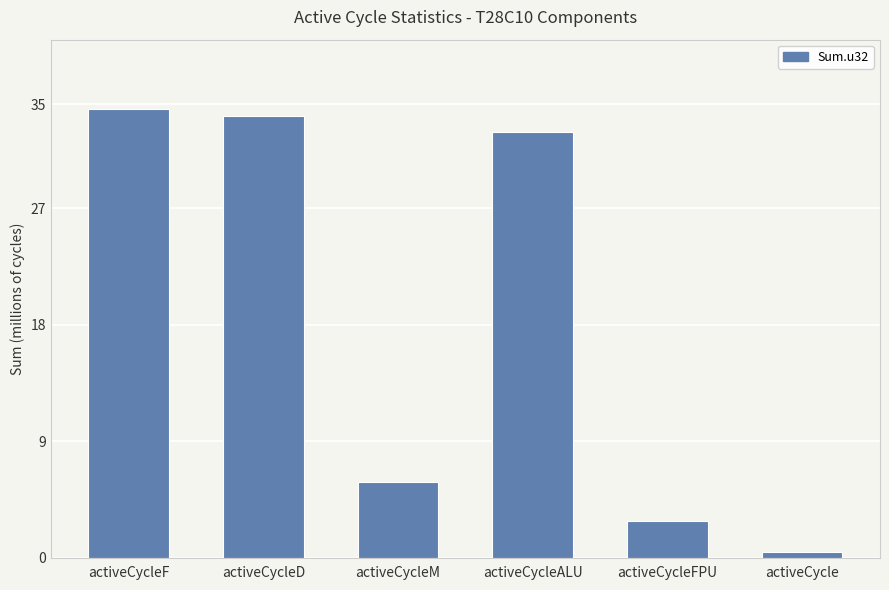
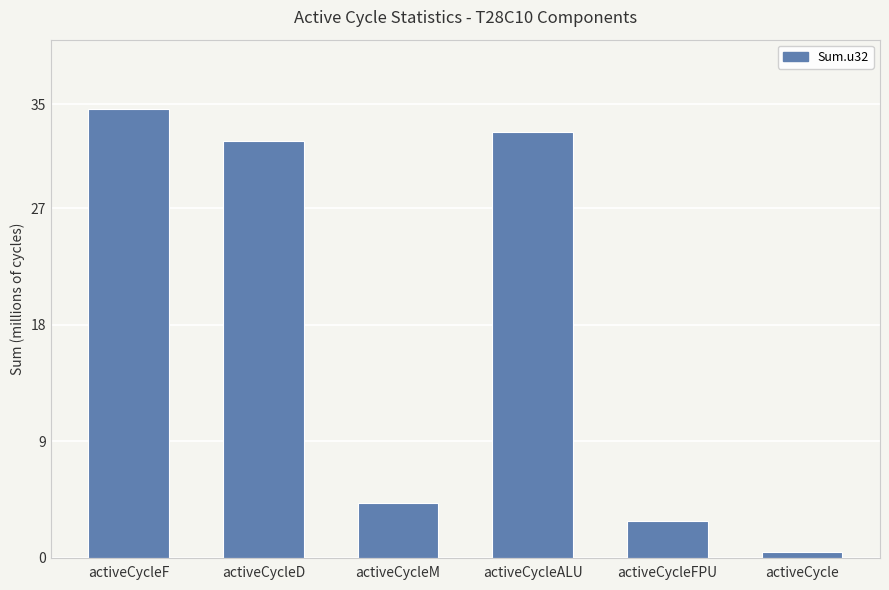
activeCycleD: 34.1 -> 32.2
activeCycleM: 5.8 -> 4.2
